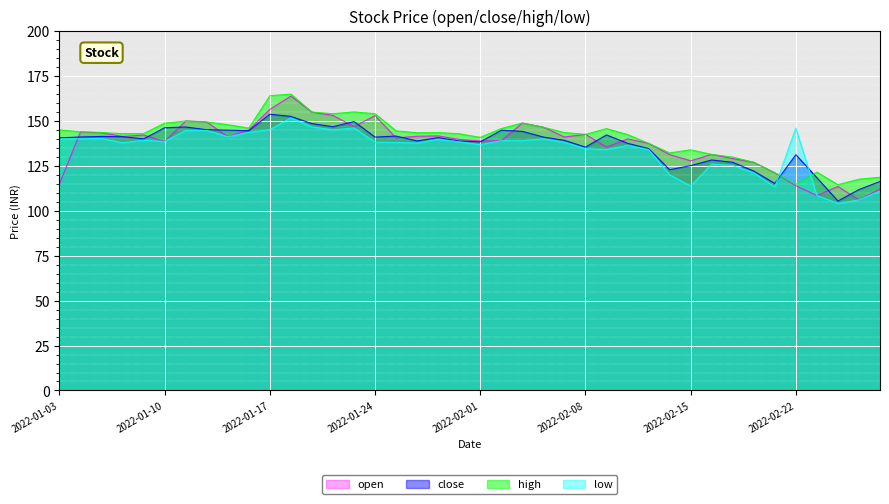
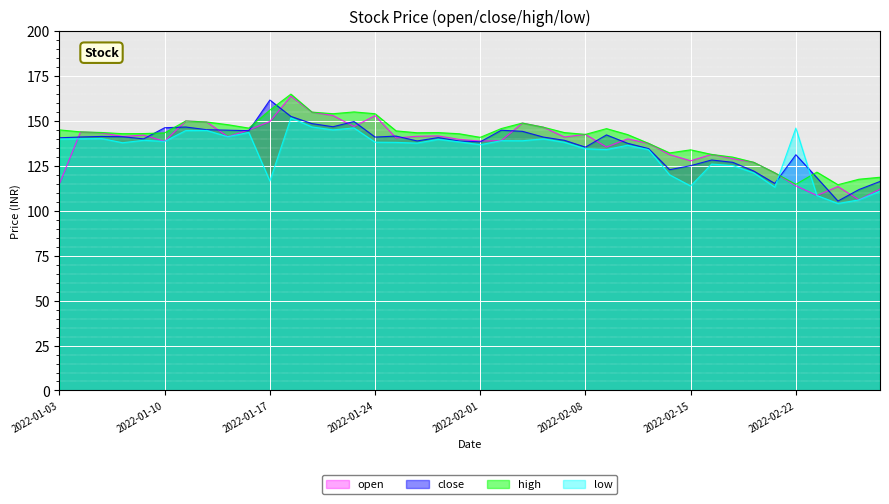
high, 2022-01-10: 149 -> 143
open, 2022-01-17: 156 -> 150
close, 2022-01-17: 154 -> 162
high, 2022-01-17: 164 -> 156
low, 2022-01-17: 145 -> 117
